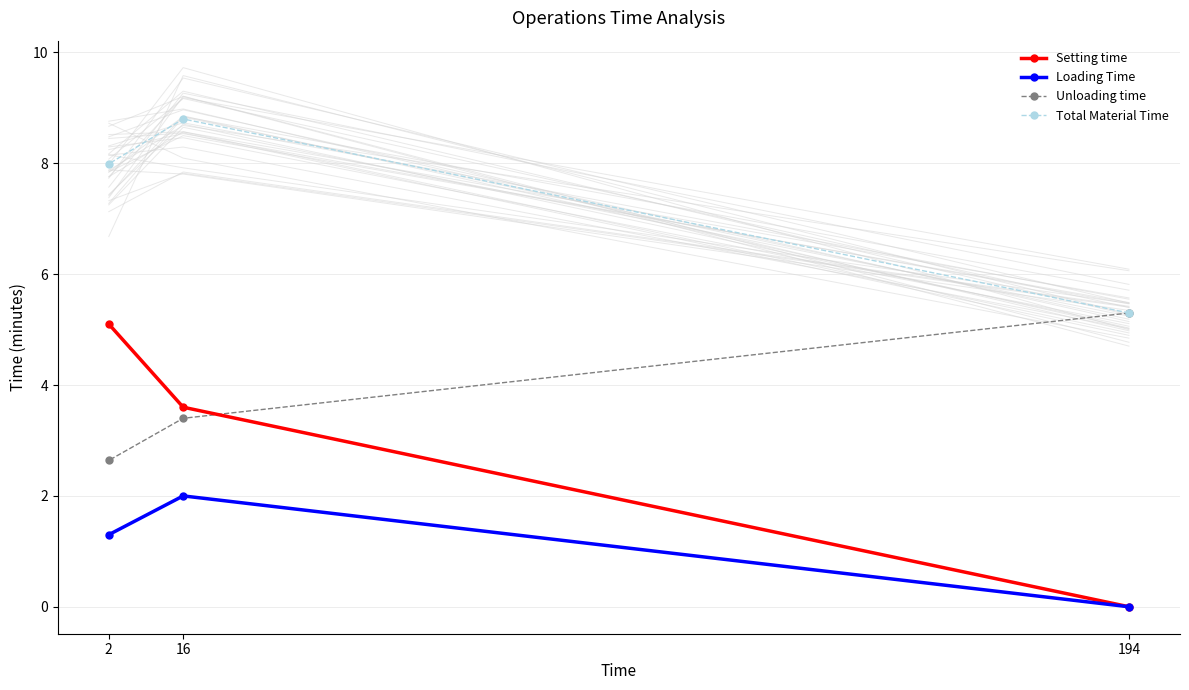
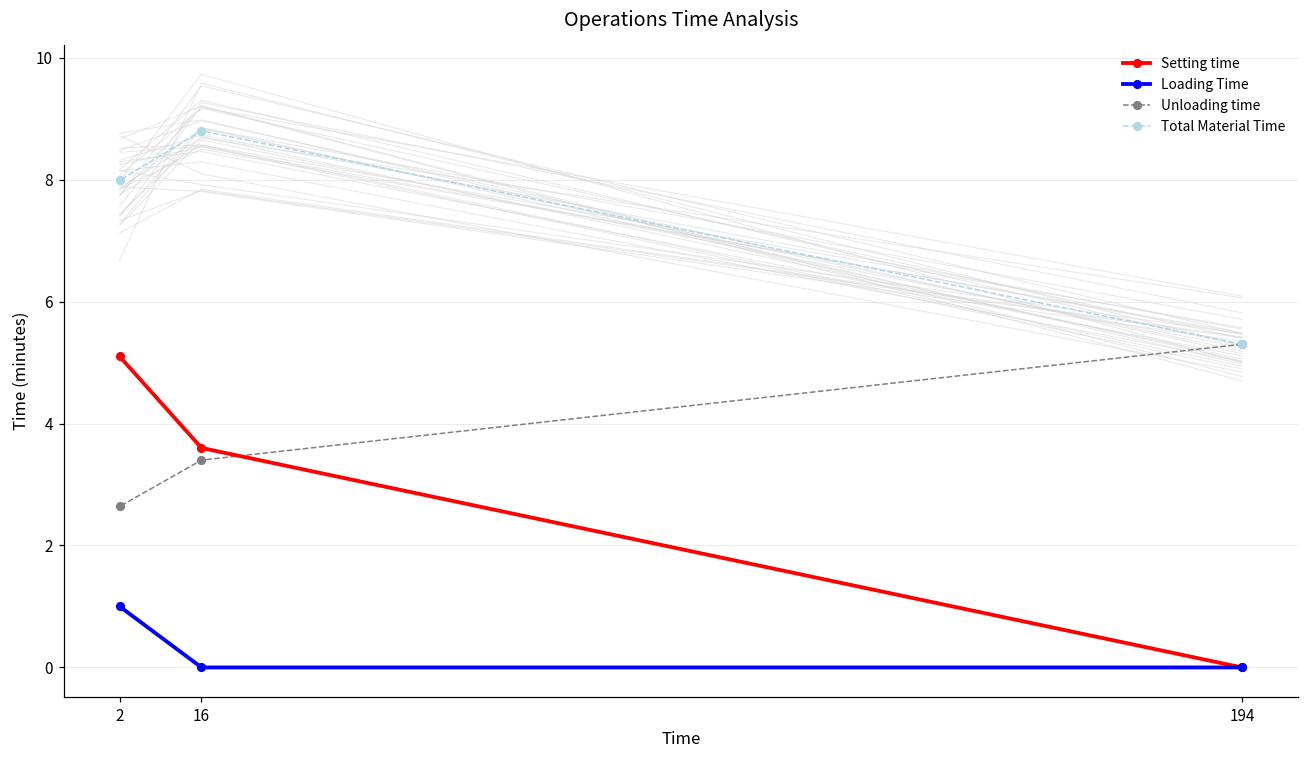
Loading Time, 2: 1.3 -> 1.0
Loading Time, 16: 2 -> 0
